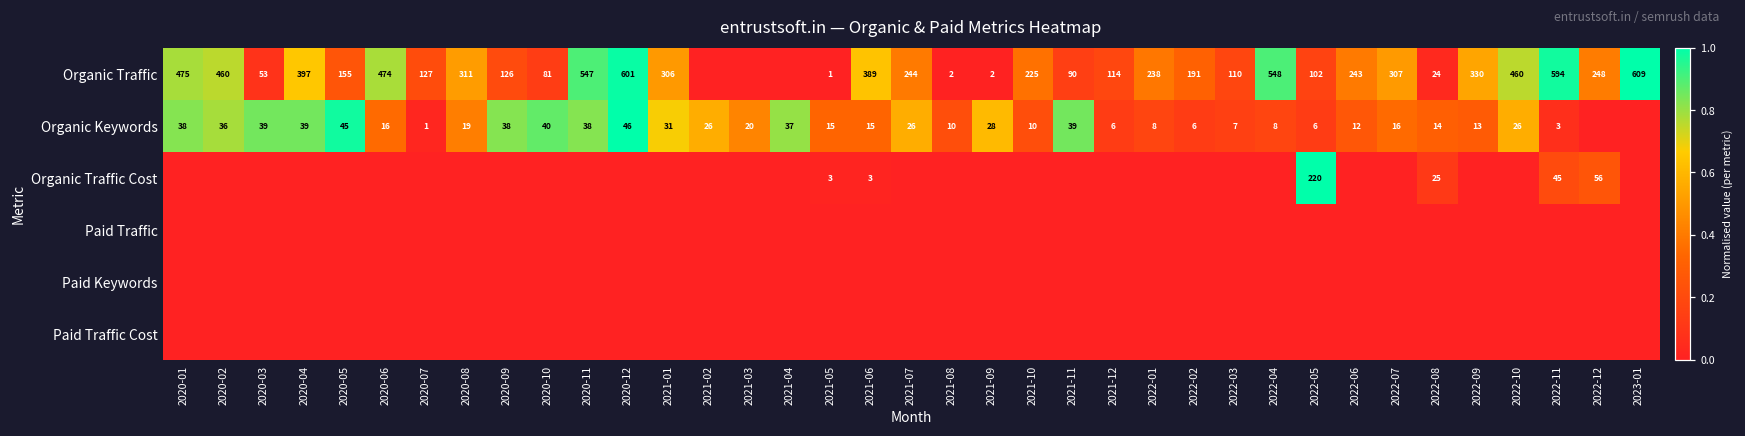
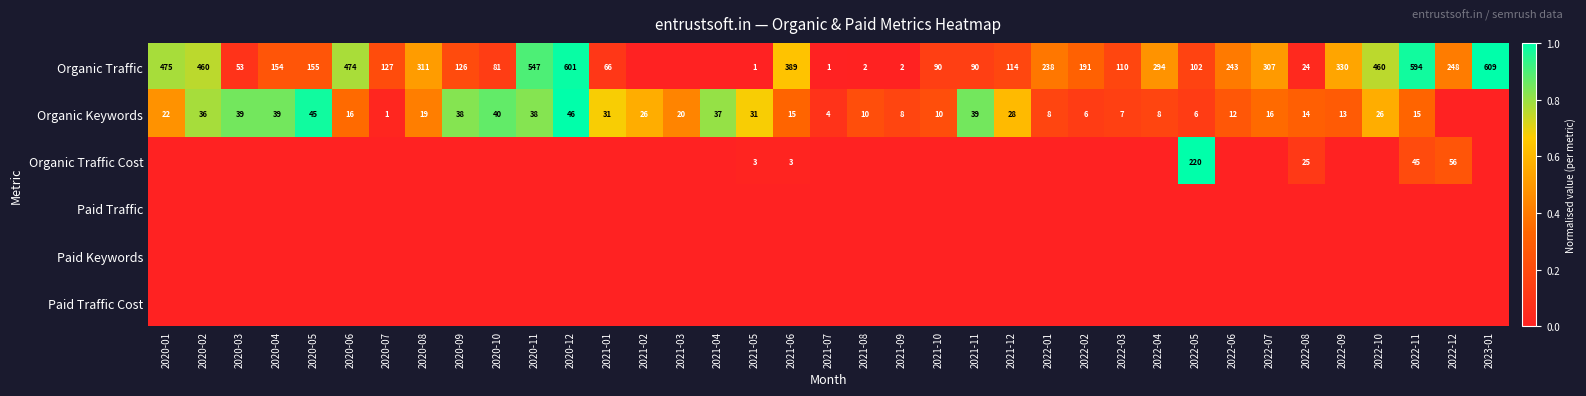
Organic Traffic, 2020-04: 397 -> 154
Organic Traffic, 2021-01: 306 -> 66
Organic Traffic, 2021-07: 244 -> 1
Organic Traffic, 2021-10: 225 -> 90
Organic Traffic, 2022-04: 548 -> 294
Organic Keywords, 2020-01: 38 -> 22
Organic Keywords, 2021-05: 15 -> 31
Organic Keywords, 2021-07: 26 -> 4
Organic Keywords, 2021-09: 28 -> 8
Organic Keywords, 2021-12: 6 -> 28
Organic Keywords, 2022-11: 3 -> 15
